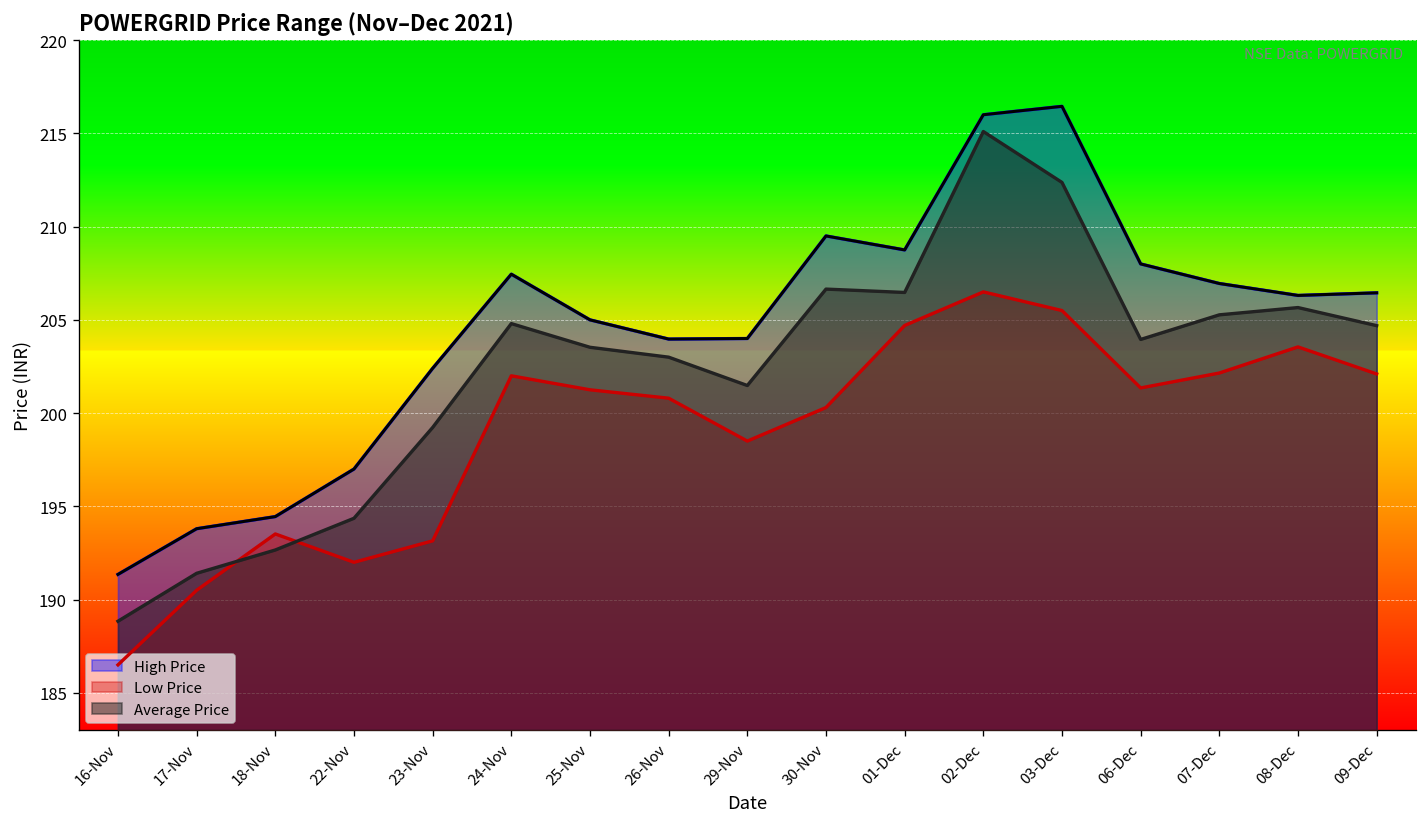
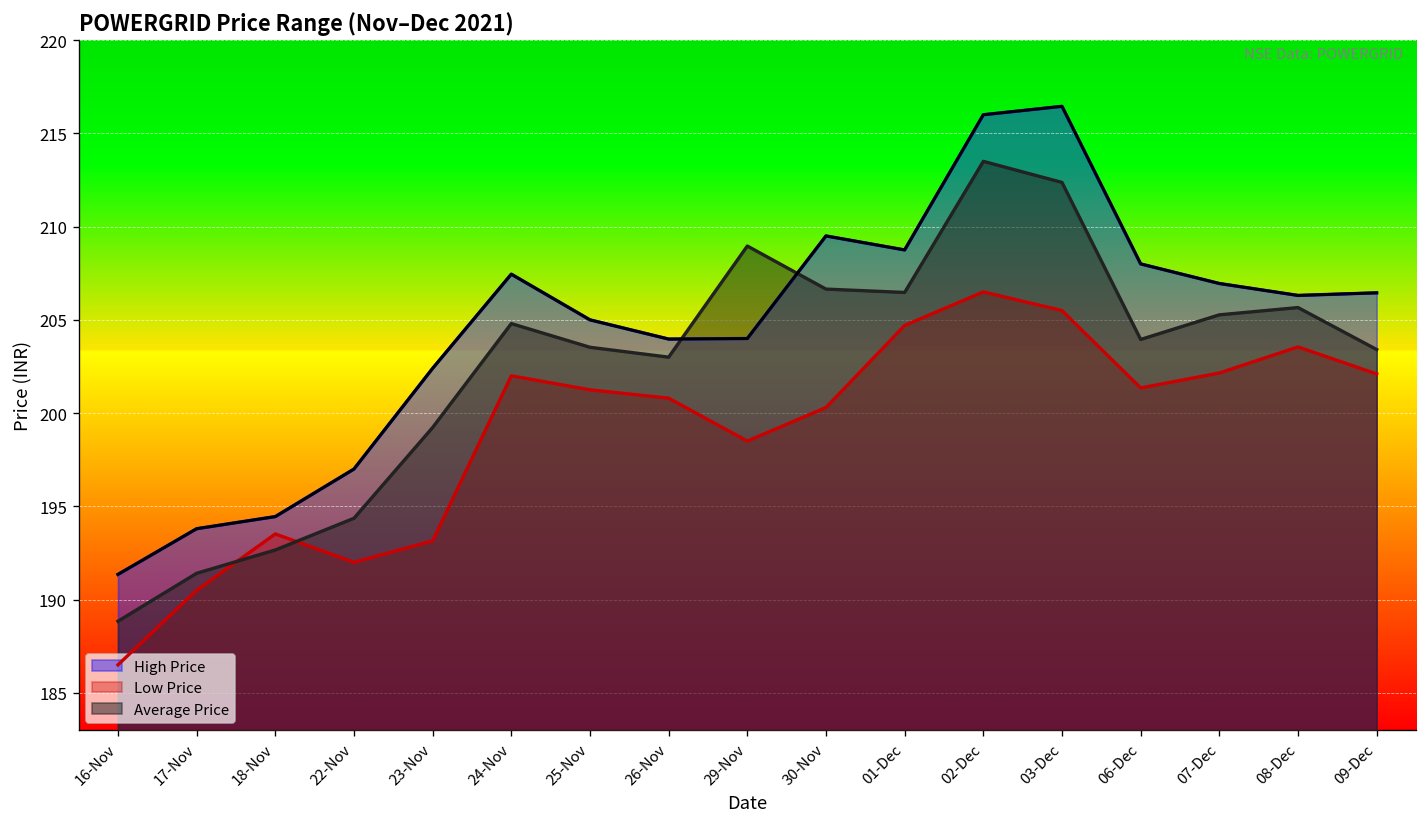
Average Price, 29-Nov: 201.5 -> 209.0
Average Price, 02-Dec: 215.1 -> 213.5
Average Price, 09-Dec: 204.7 -> 203.4
